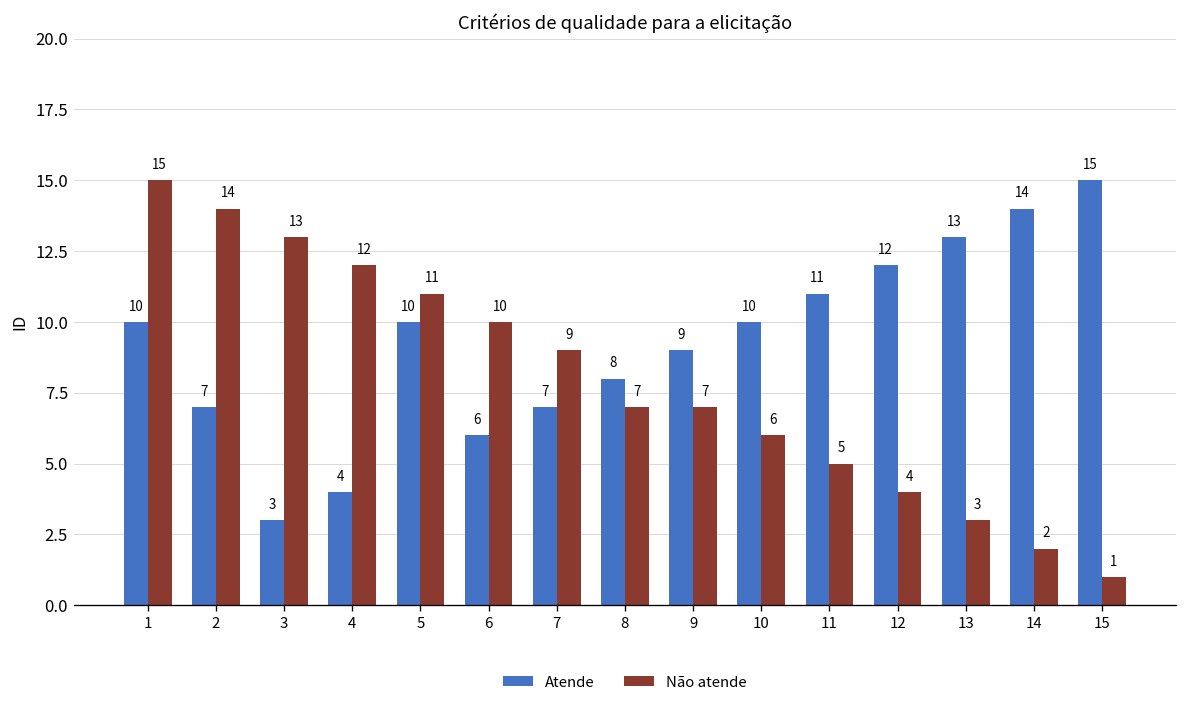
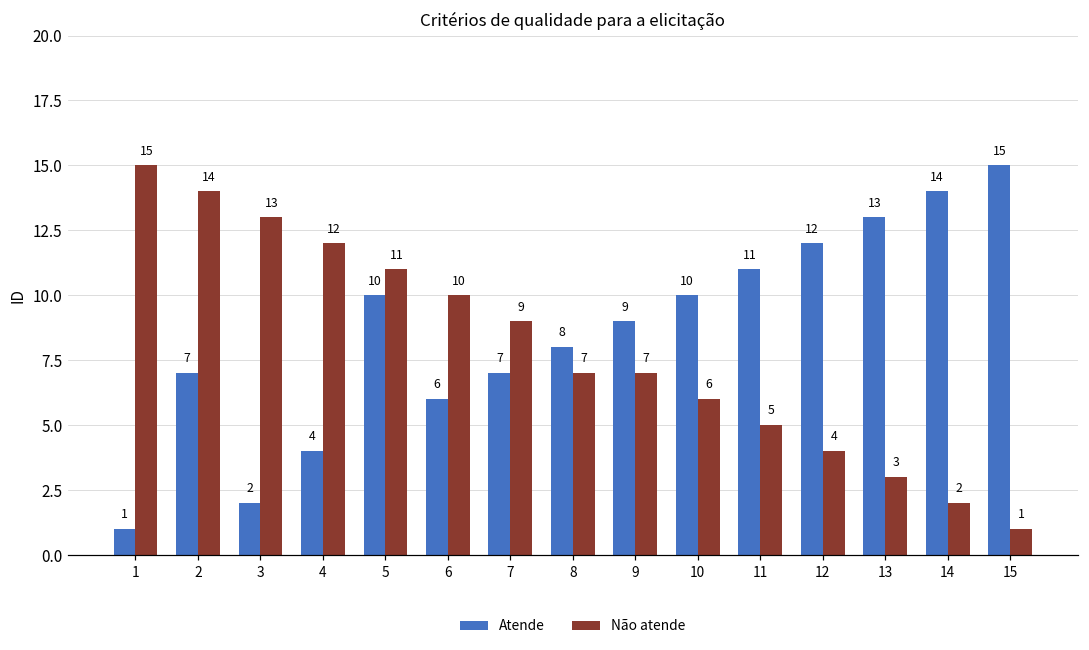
Atende, 1: 10 -> 1
Atende, 3: 3 -> 2
